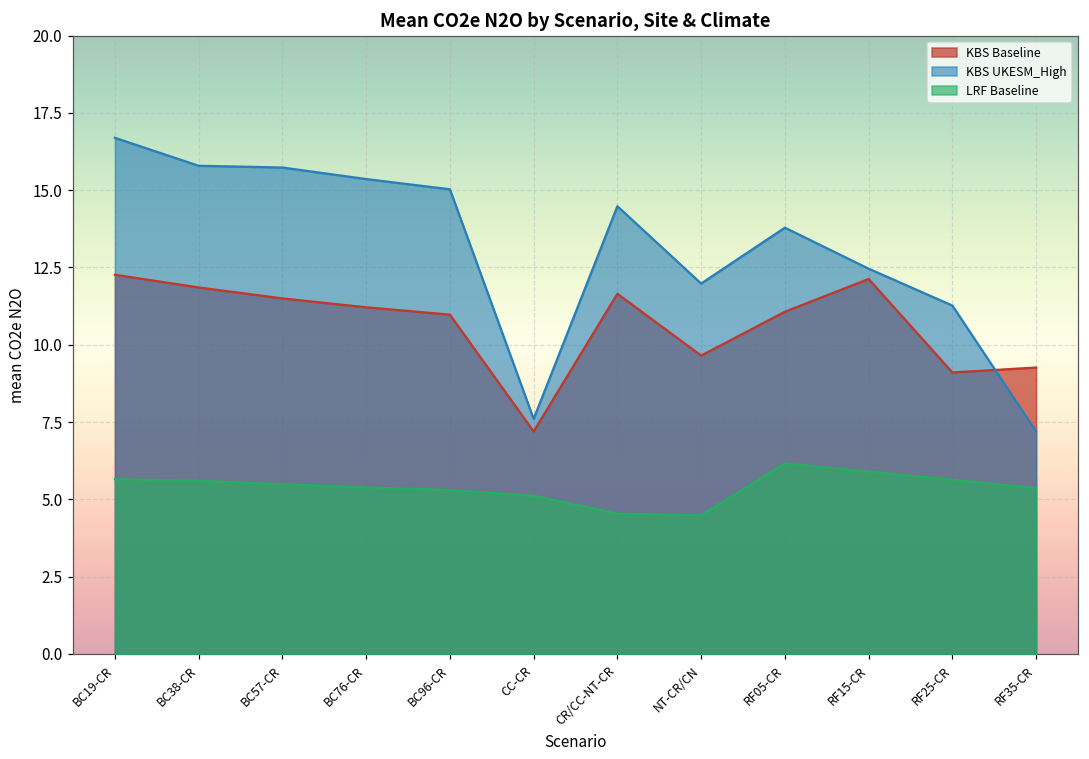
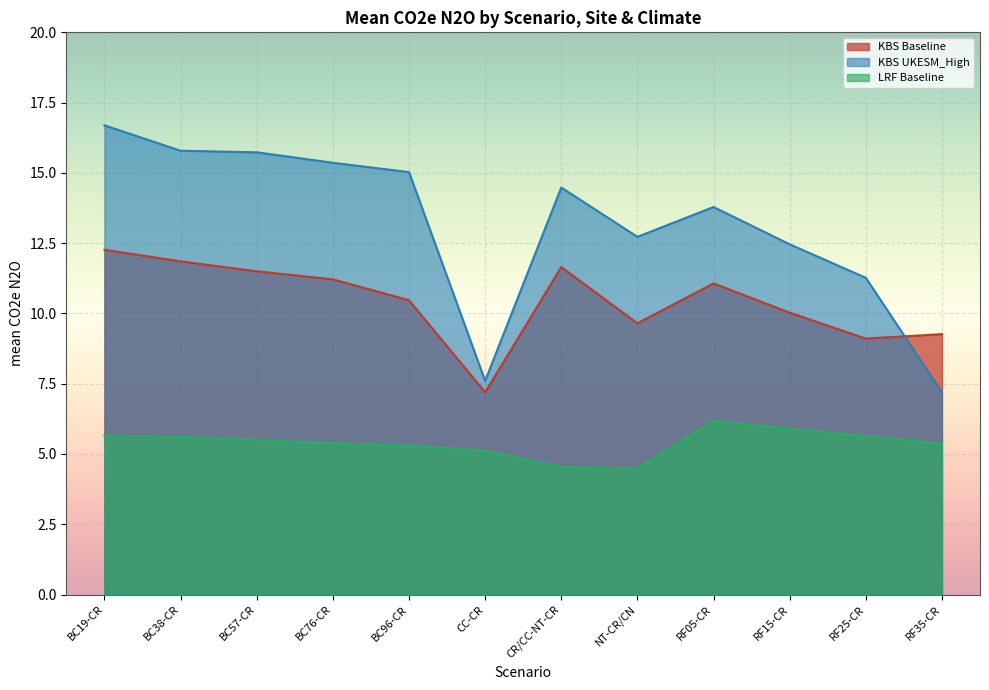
KBS Baseline, BC96-CR: 11.0 -> 10.5
KBS UKESM_High, NT-CR/CN: 12.0 -> 12.7
KBS Baseline, RF15-CR: 12.1 -> 10.0
